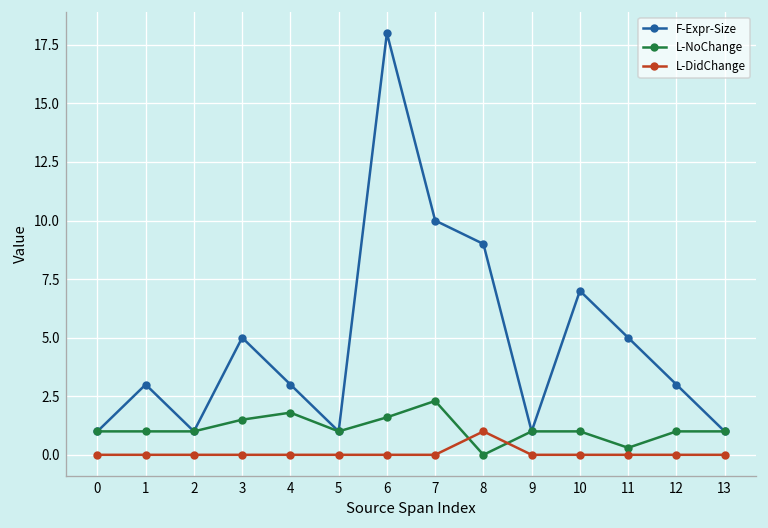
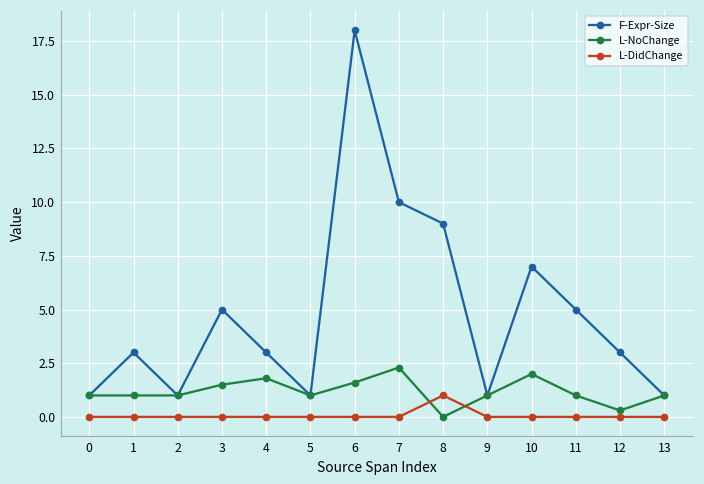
L-NoChange, 10: 1 -> 2
L-NoChange, 11: 0.3 -> 1.0
L-NoChange, 12: 1.0 -> 0.3
